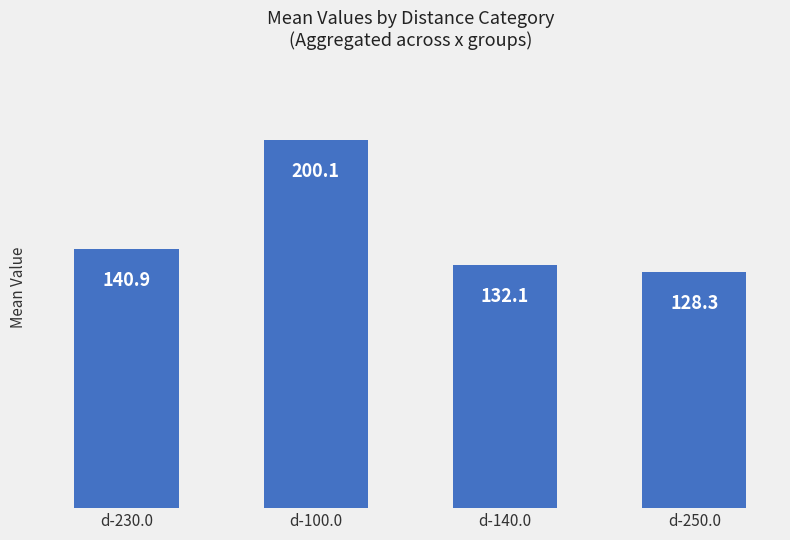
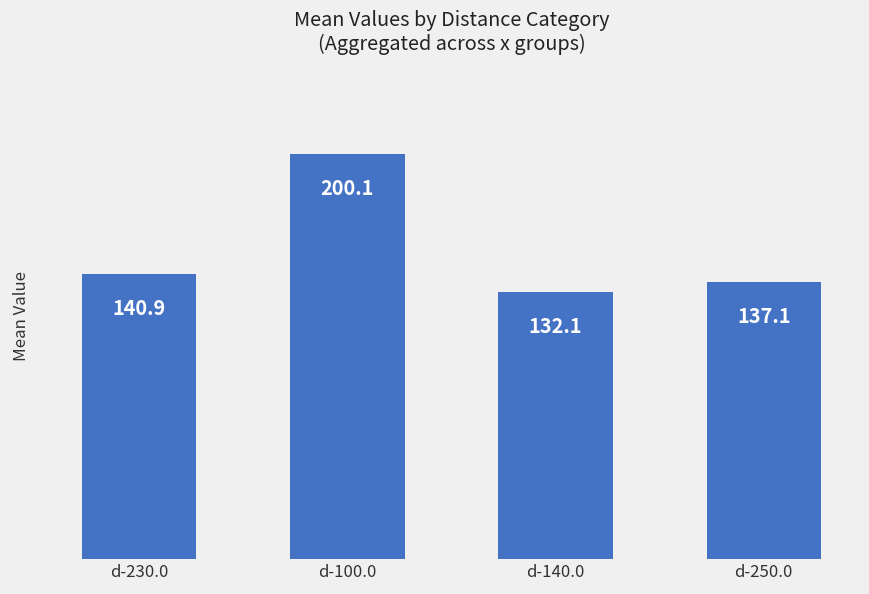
d-250.0: 128.3 -> 137.1
